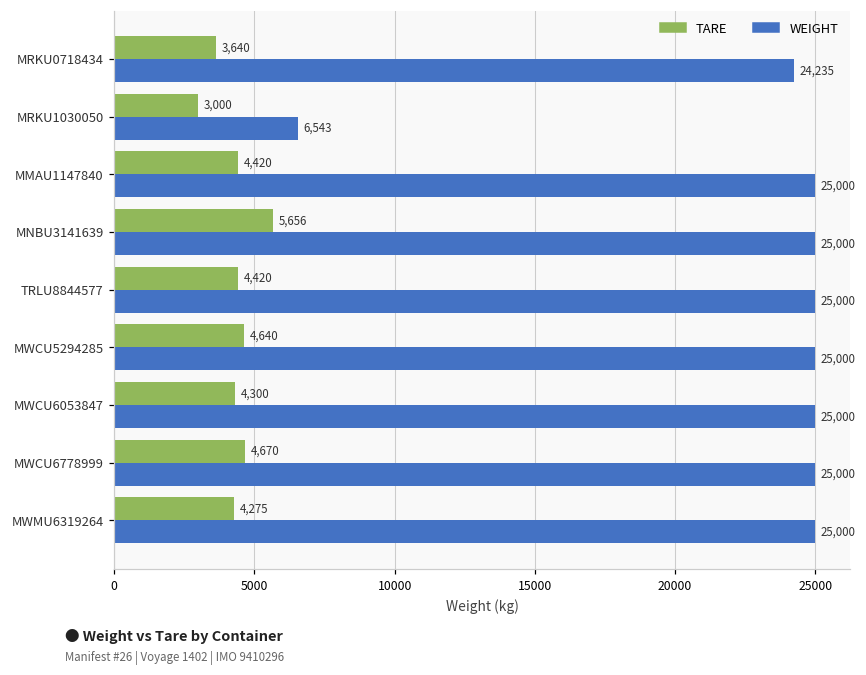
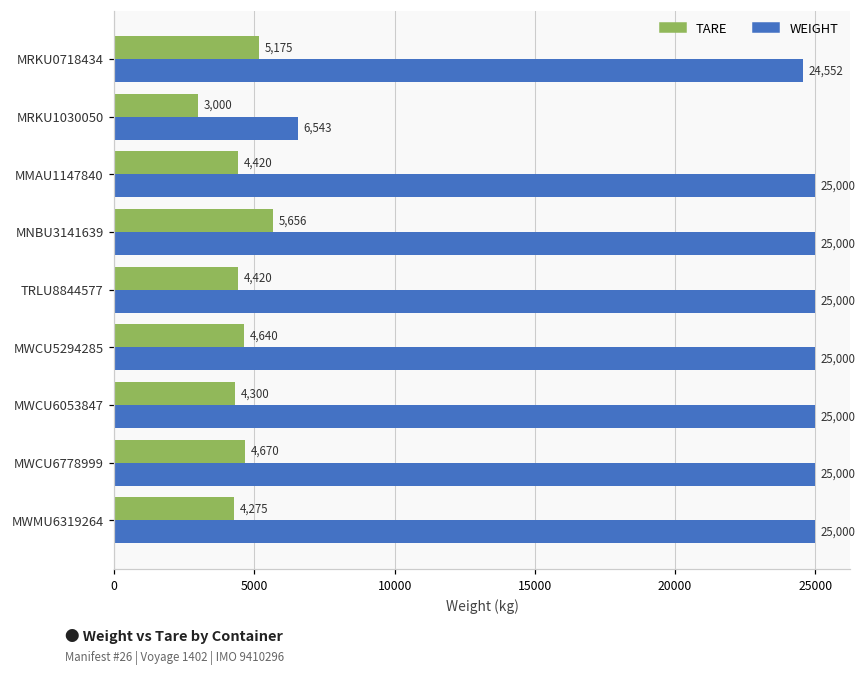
TARE, MRKU0718434: 3,640 -> 5,175
WEIGHT, MRKU0718434: 24,235 -> 24,552
